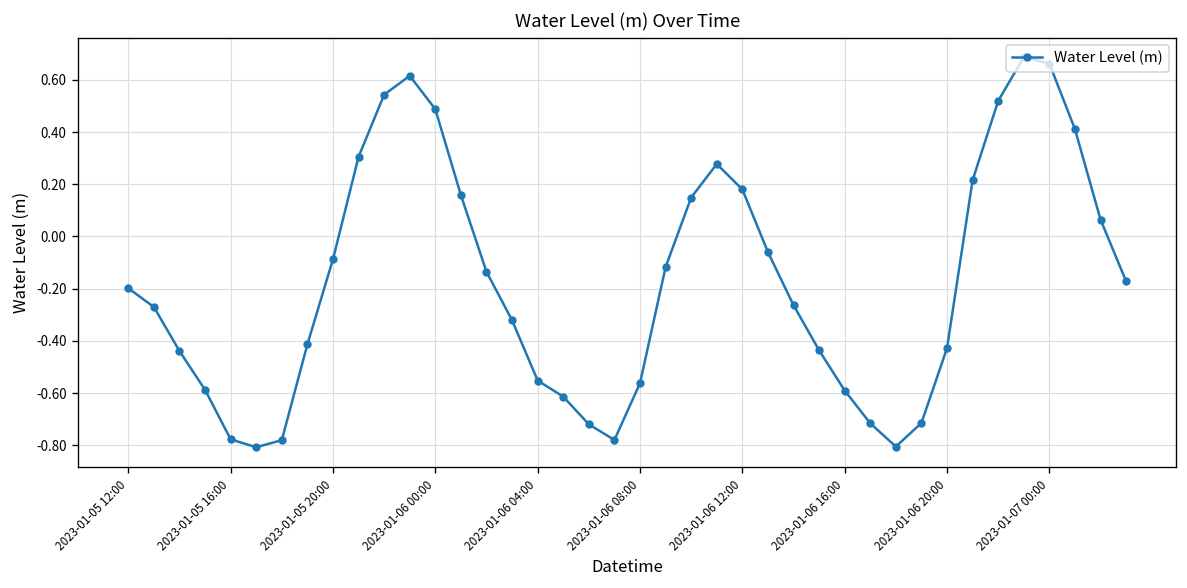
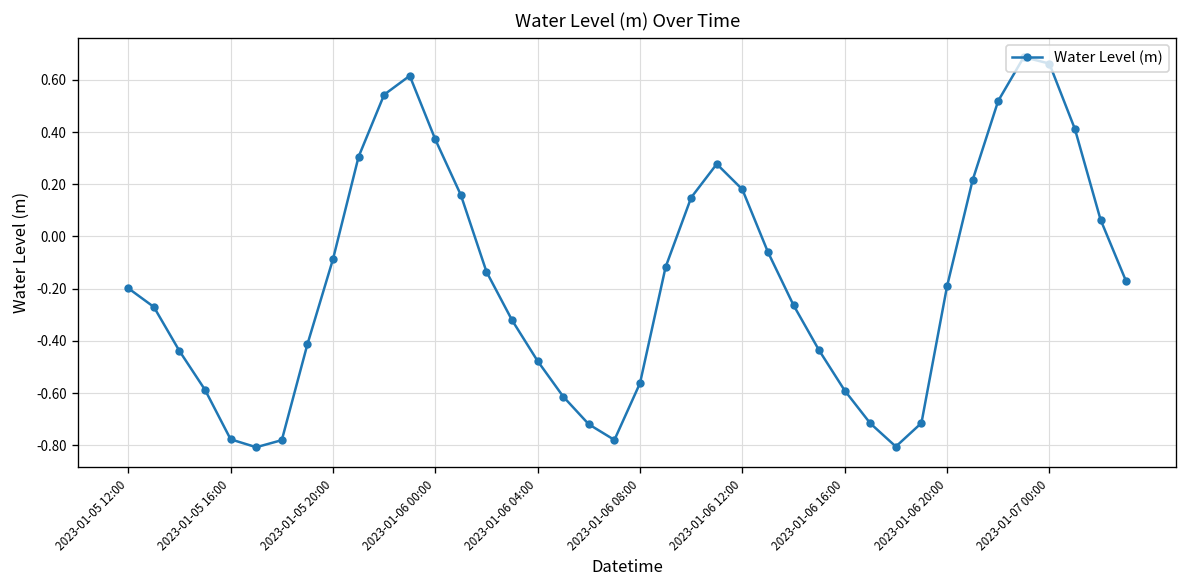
2023-01-06 00:00: 0.49 -> 0.37
2023-01-06 04:00: -0.55 -> -0.48
2023-01-06 20:00: -0.43 -> -0.19
